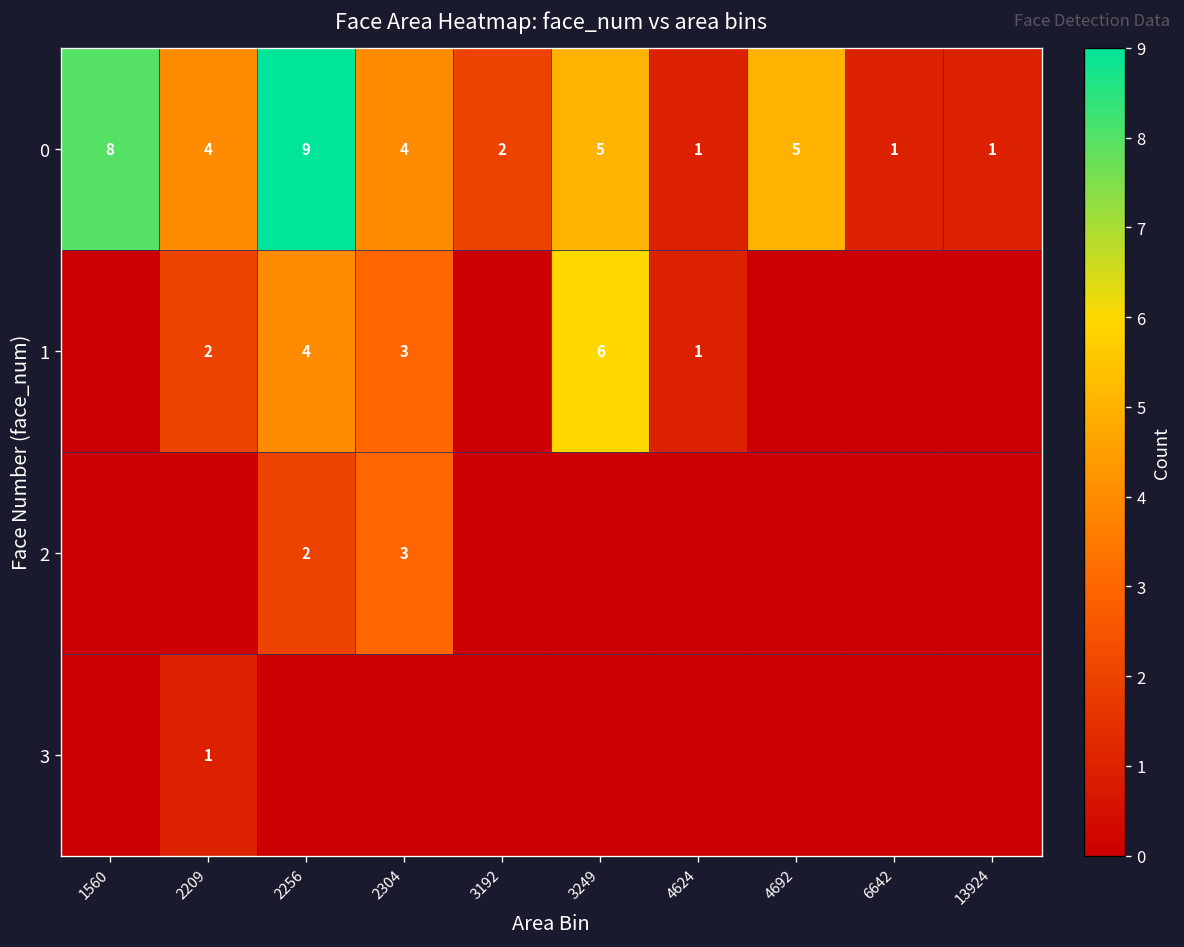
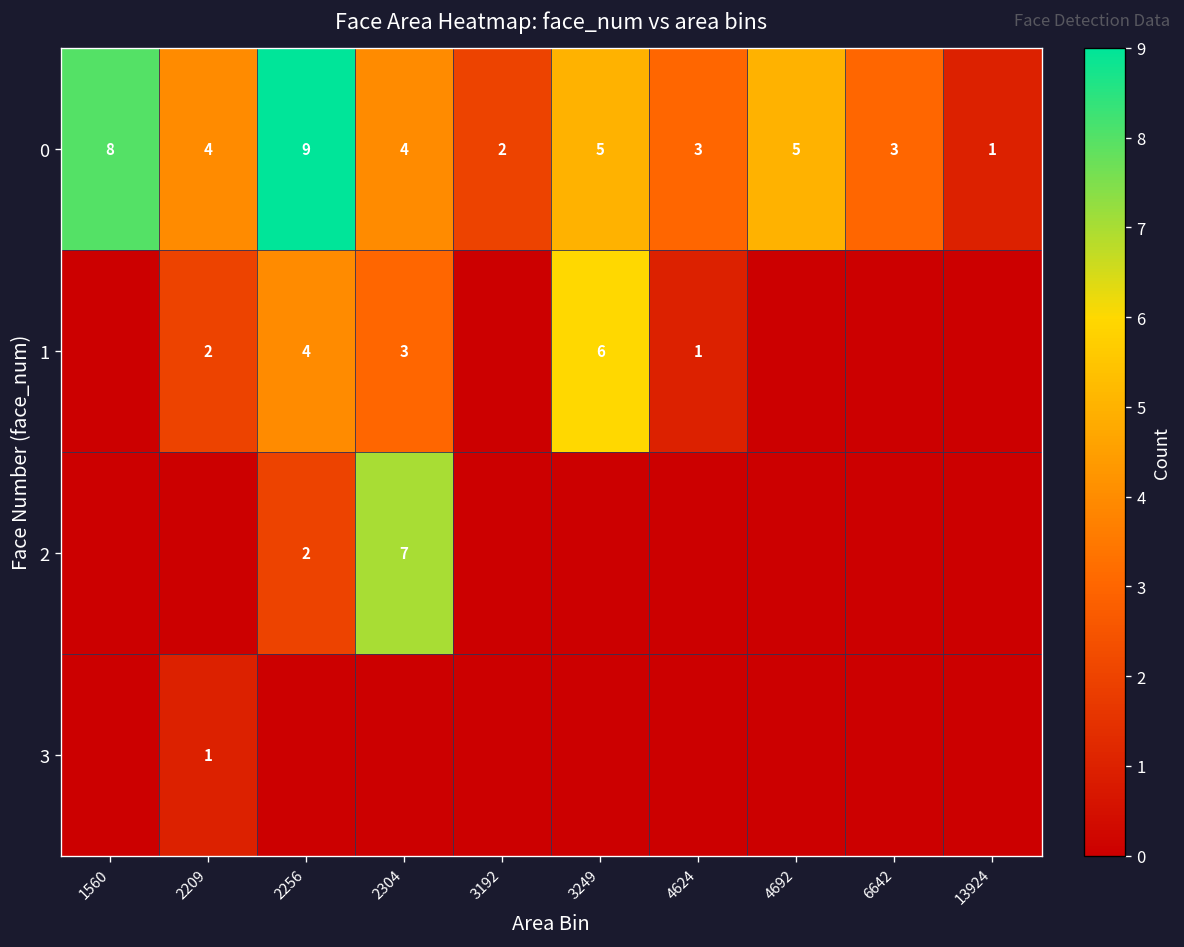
0, 4624: 1 -> 3
0, 6642: 1 -> 3
2, 2304: 3 -> 7
